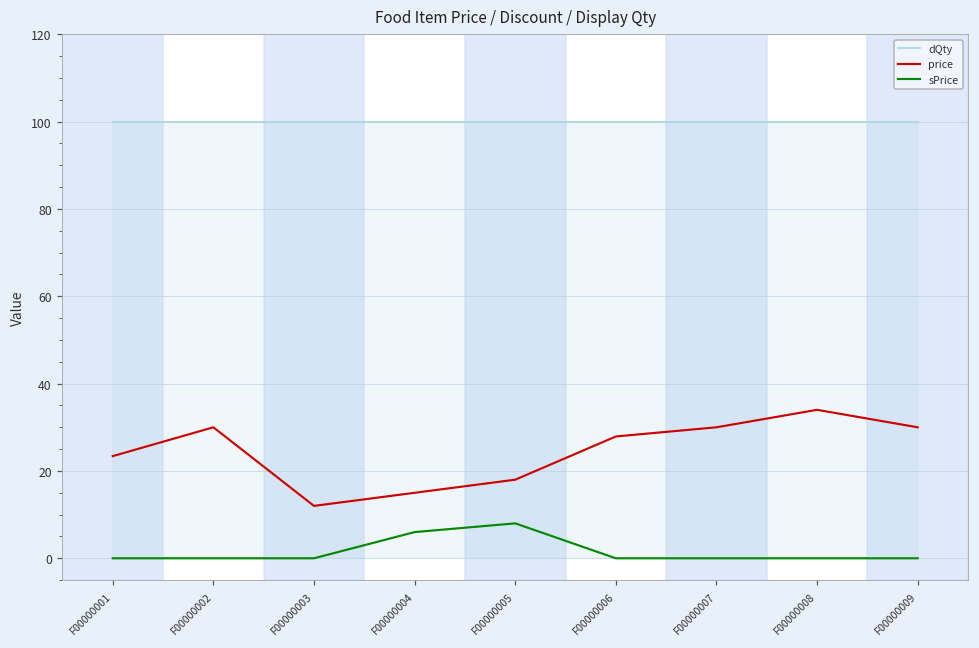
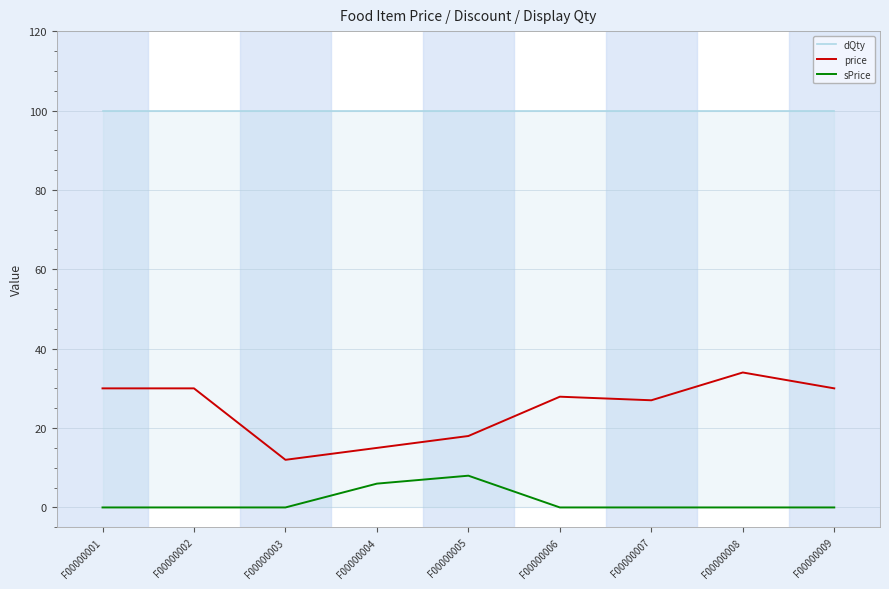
price, F00000001: 23 -> 30
price, F00000007: 30 -> 27
